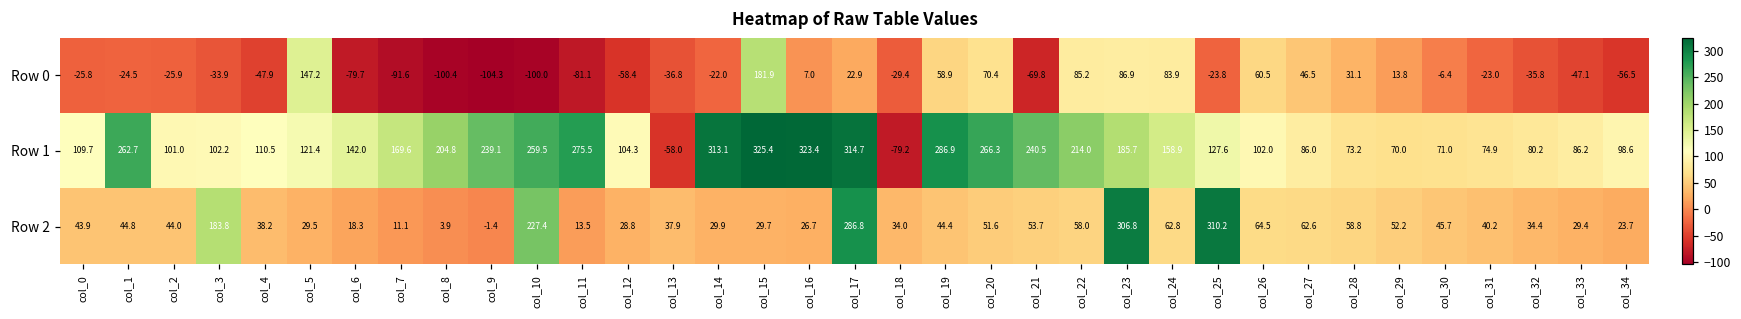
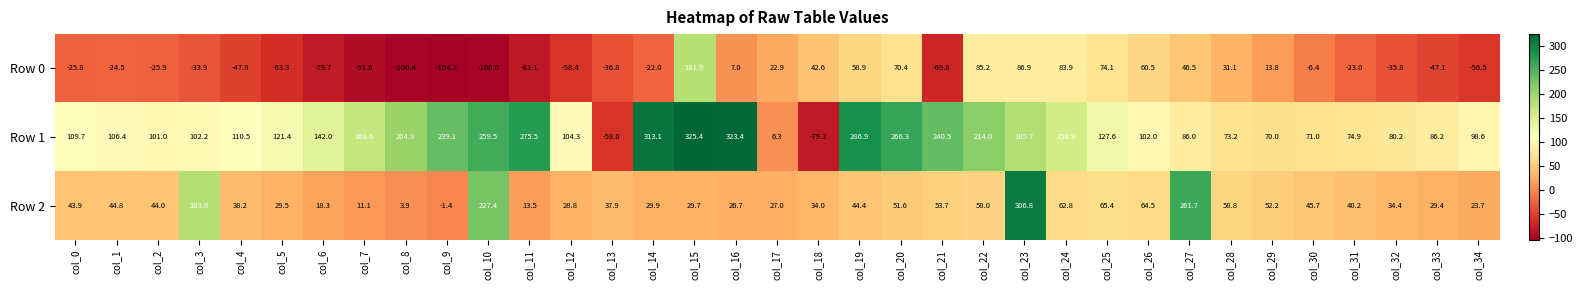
Row 0, col_5: 147.2 -> -63.3
Row 0, col_18: -29.4 -> 42.6
Row 0, col_25: -23.8 -> 74.1
Row 1, col_1: 262.7 -> 106.4
Row 1, col_17: 314.7 -> 6.3
Row 2, col_17: 286.8 -> 27.0
Row 2, col_25: 310.2 -> 65.4
Row 2, col_27: 62.6 -> 261.7
